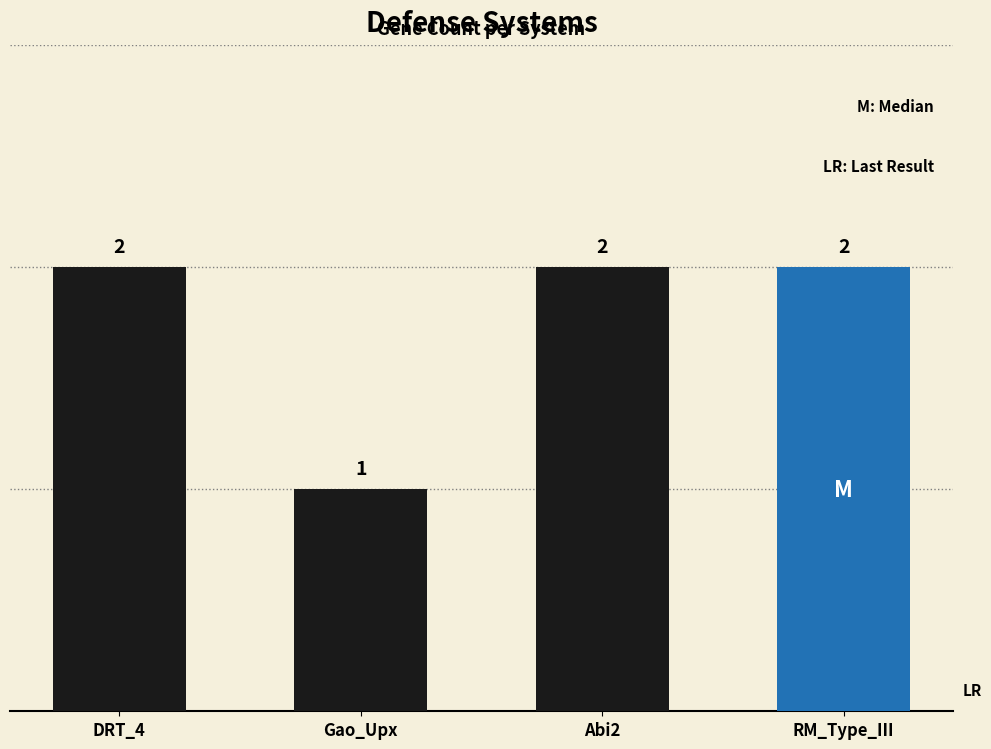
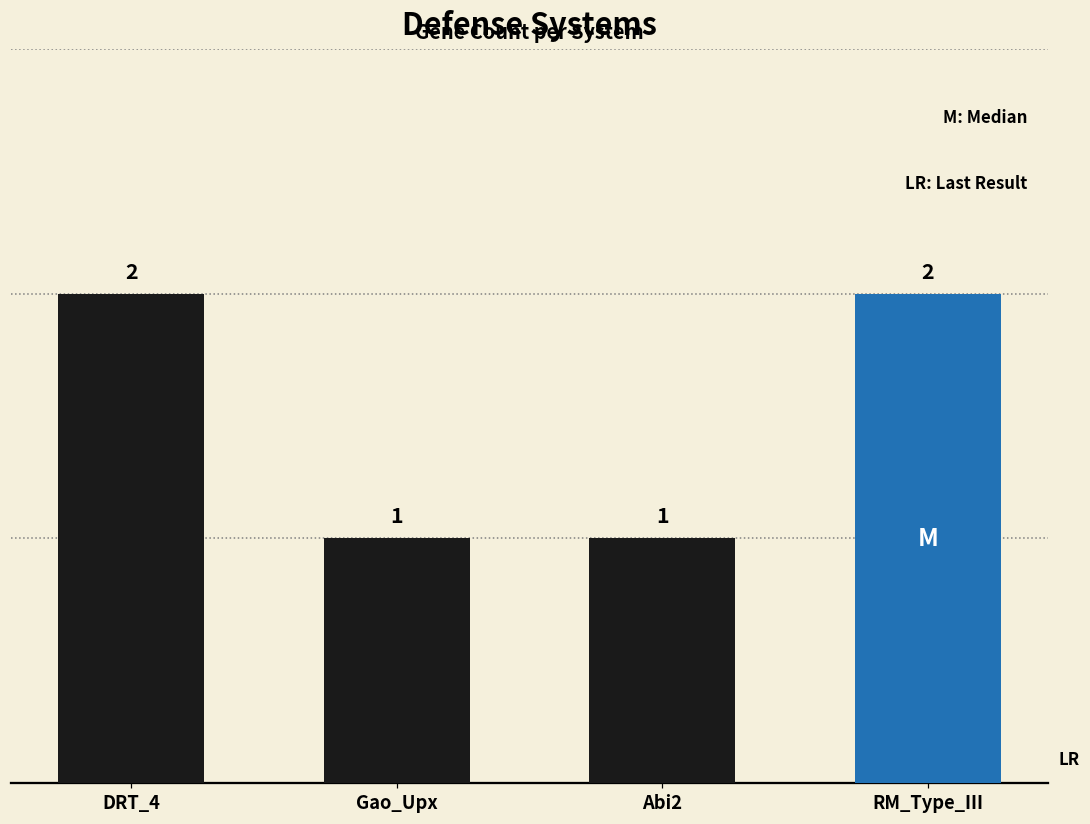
Abi2: 2 -> 1
